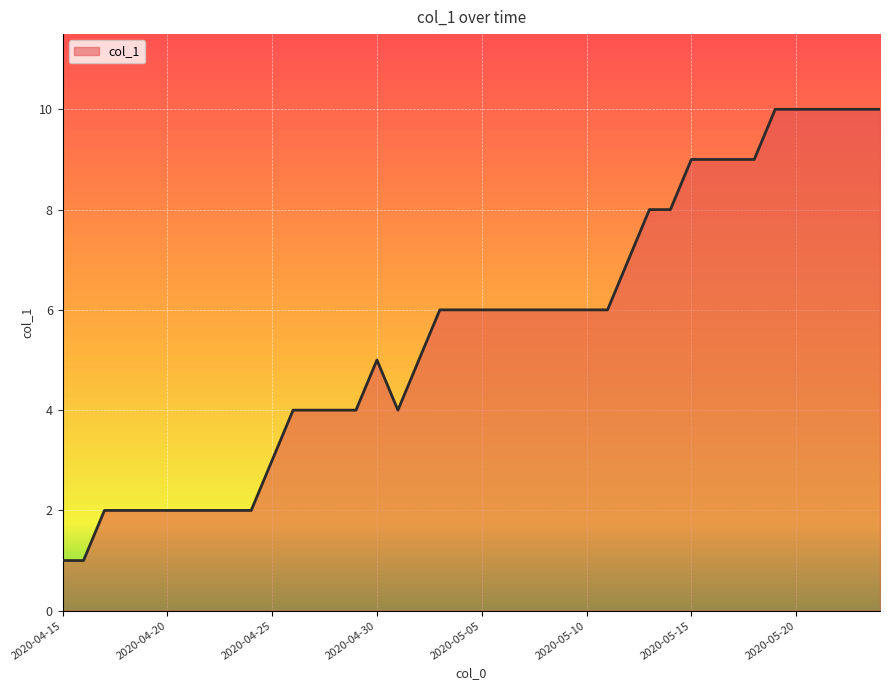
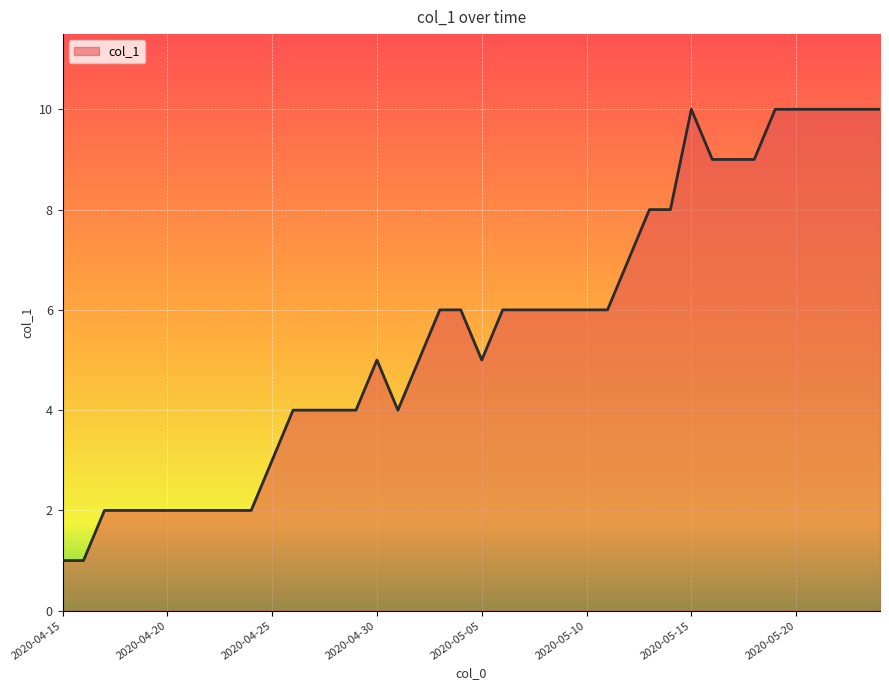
2020-05-05: 6 -> 5
2020-05-15: 9 -> 10
